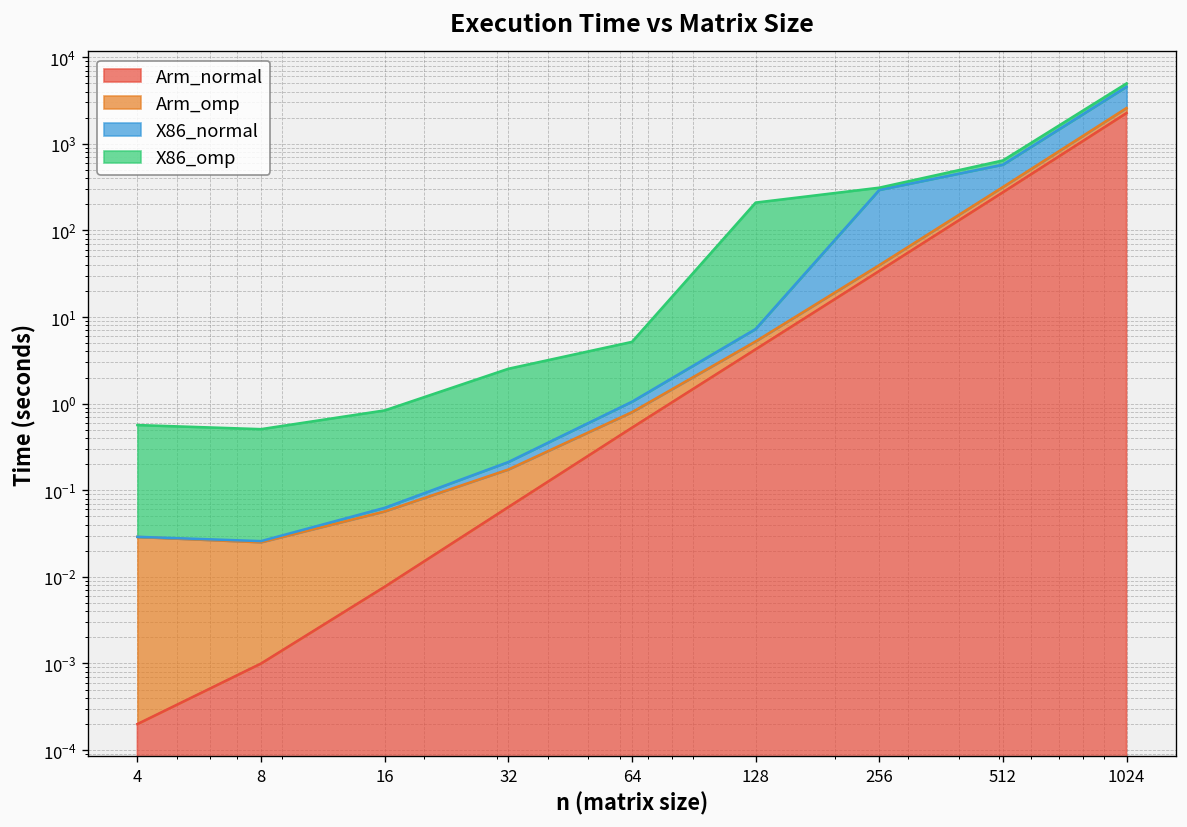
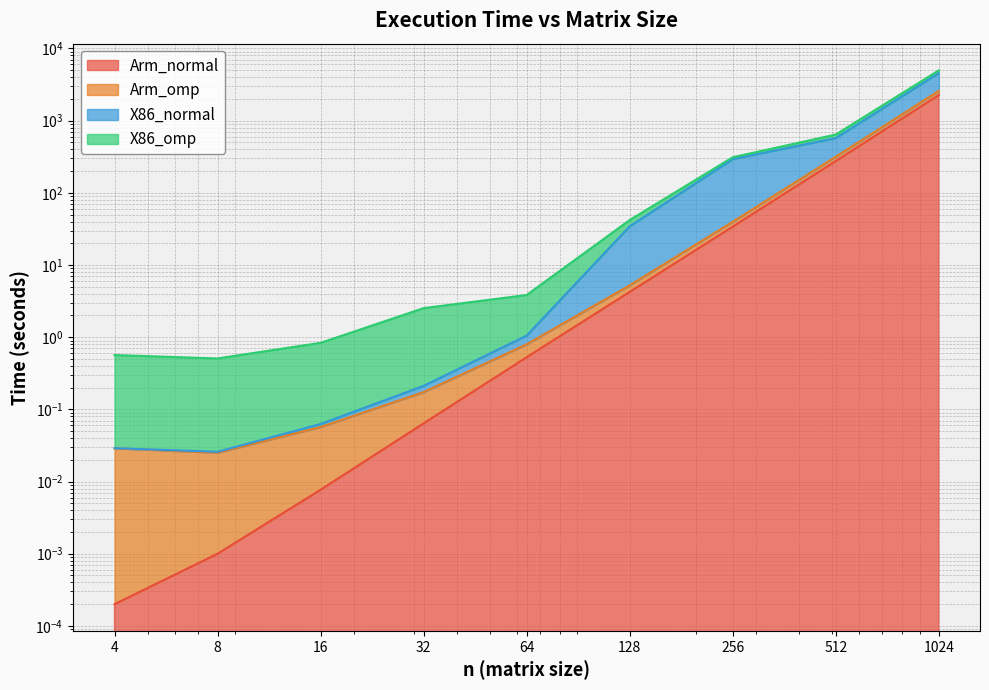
X86_omp, 64: 4 -> 2.8
X86_normal, 128: 2.0 -> 29
X86_omp, 128: 200 -> 8
